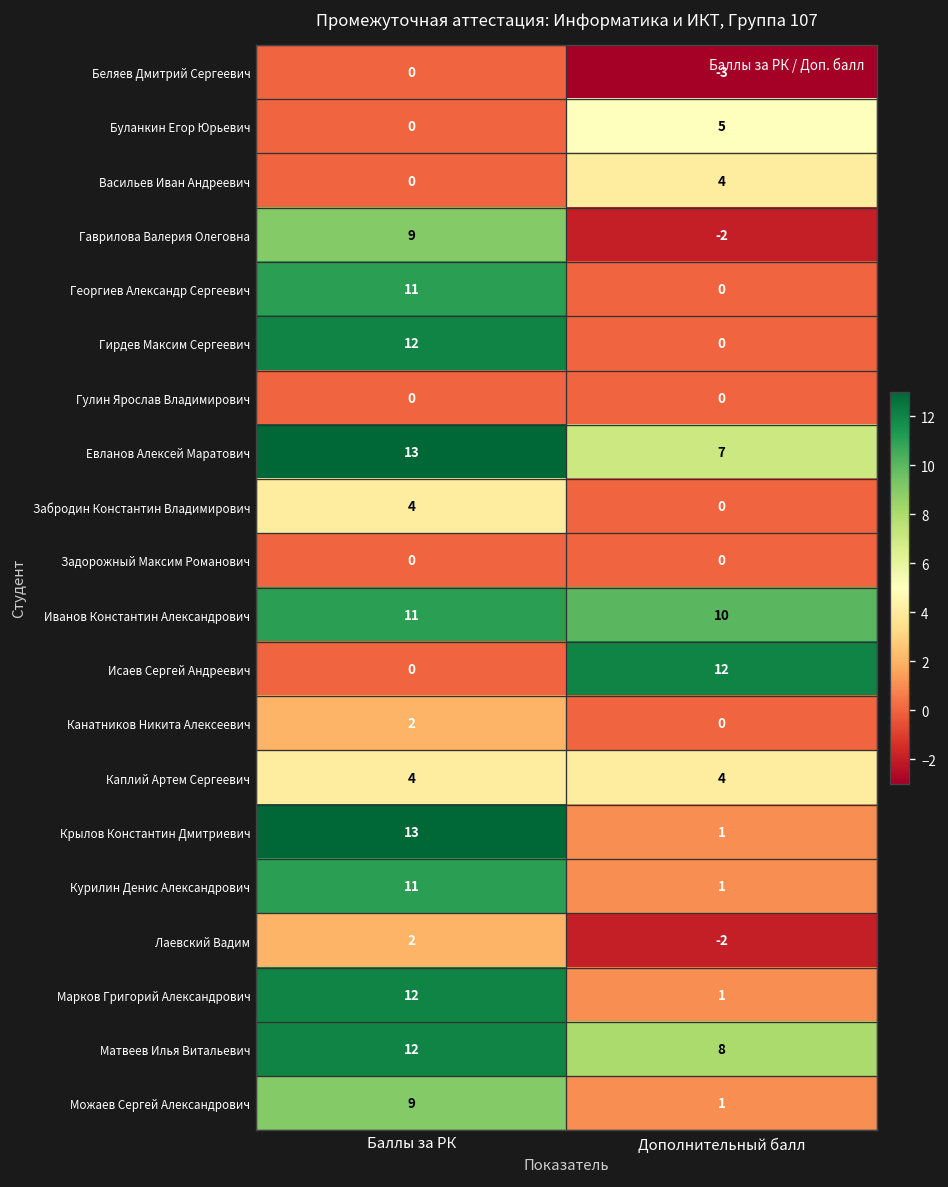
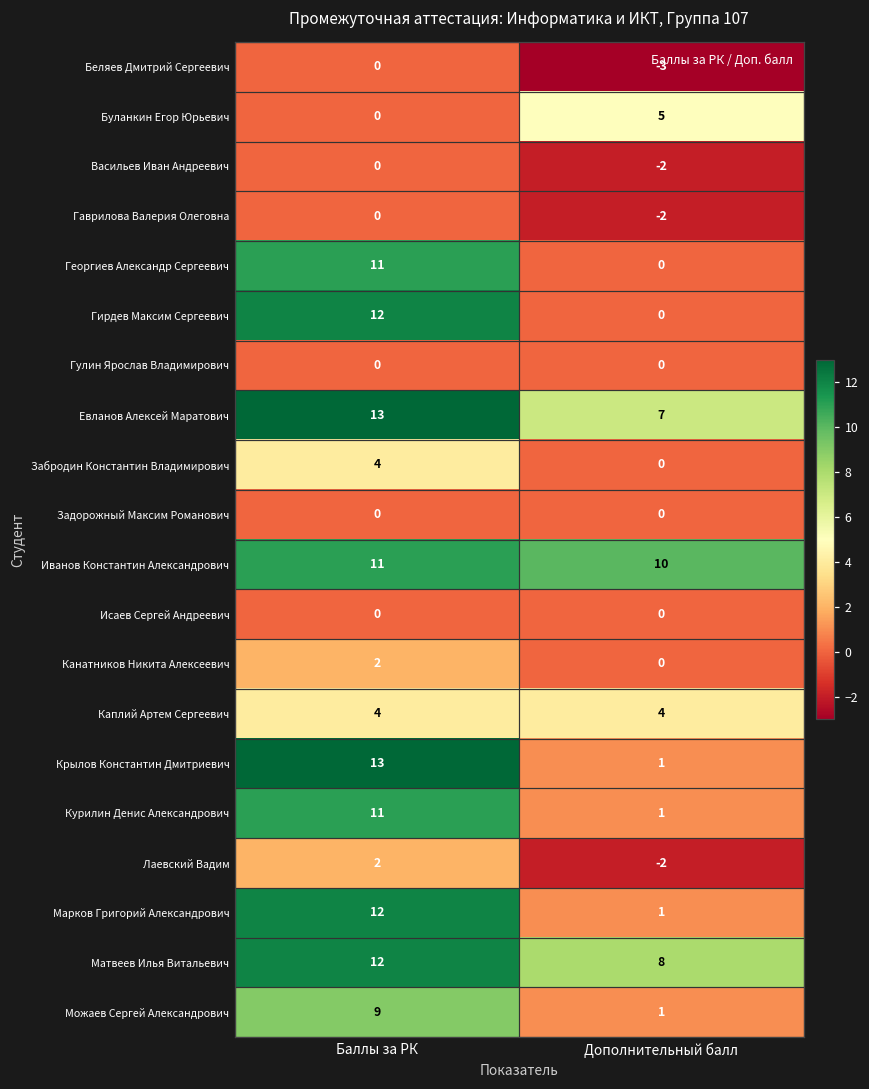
Васильев Иван Андреевич, Дополнительный балл: 4 -> -2
Гаврилова Валерия Олеговна, Баллы за РК: 9 -> 0
Исаев Сергей Андреевич, Дополнительный балл: 12 -> 0
